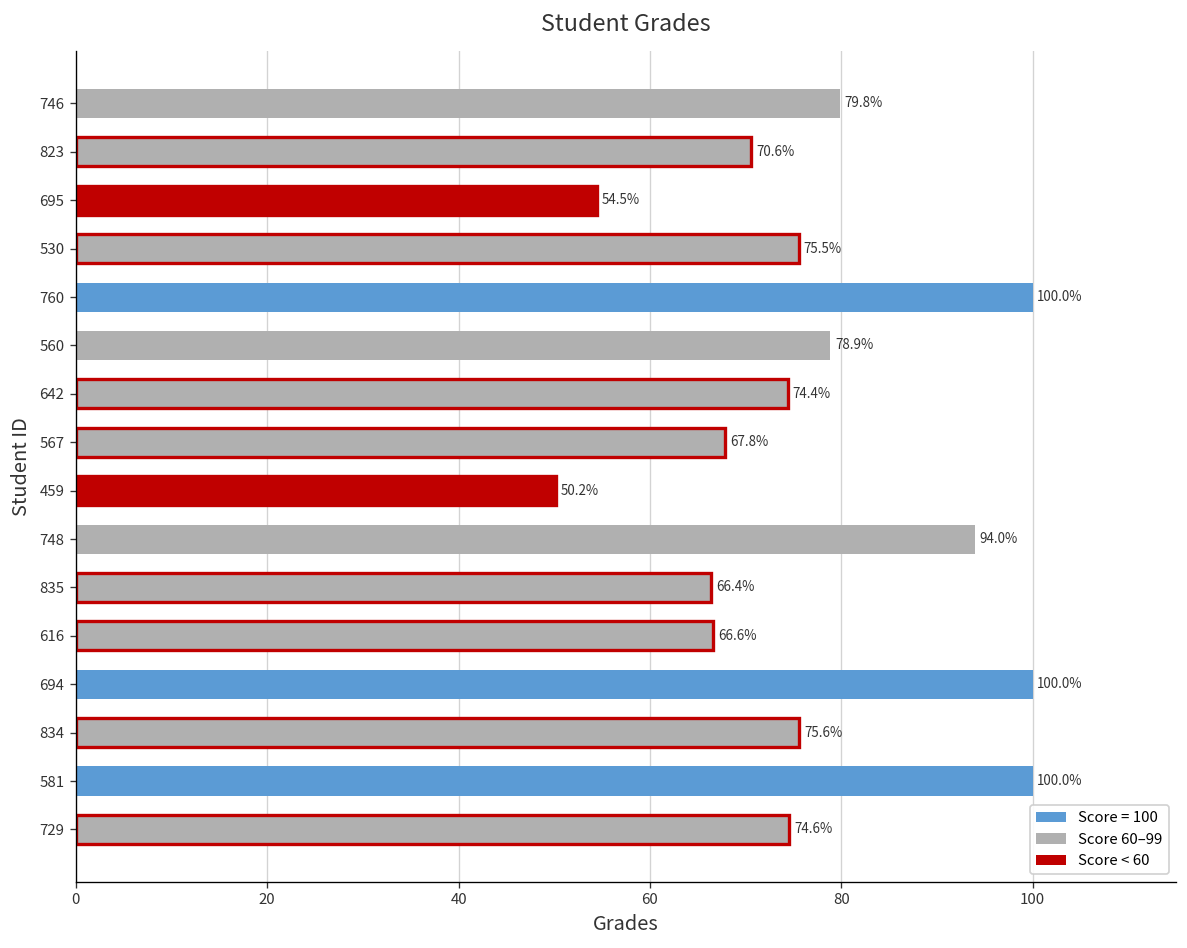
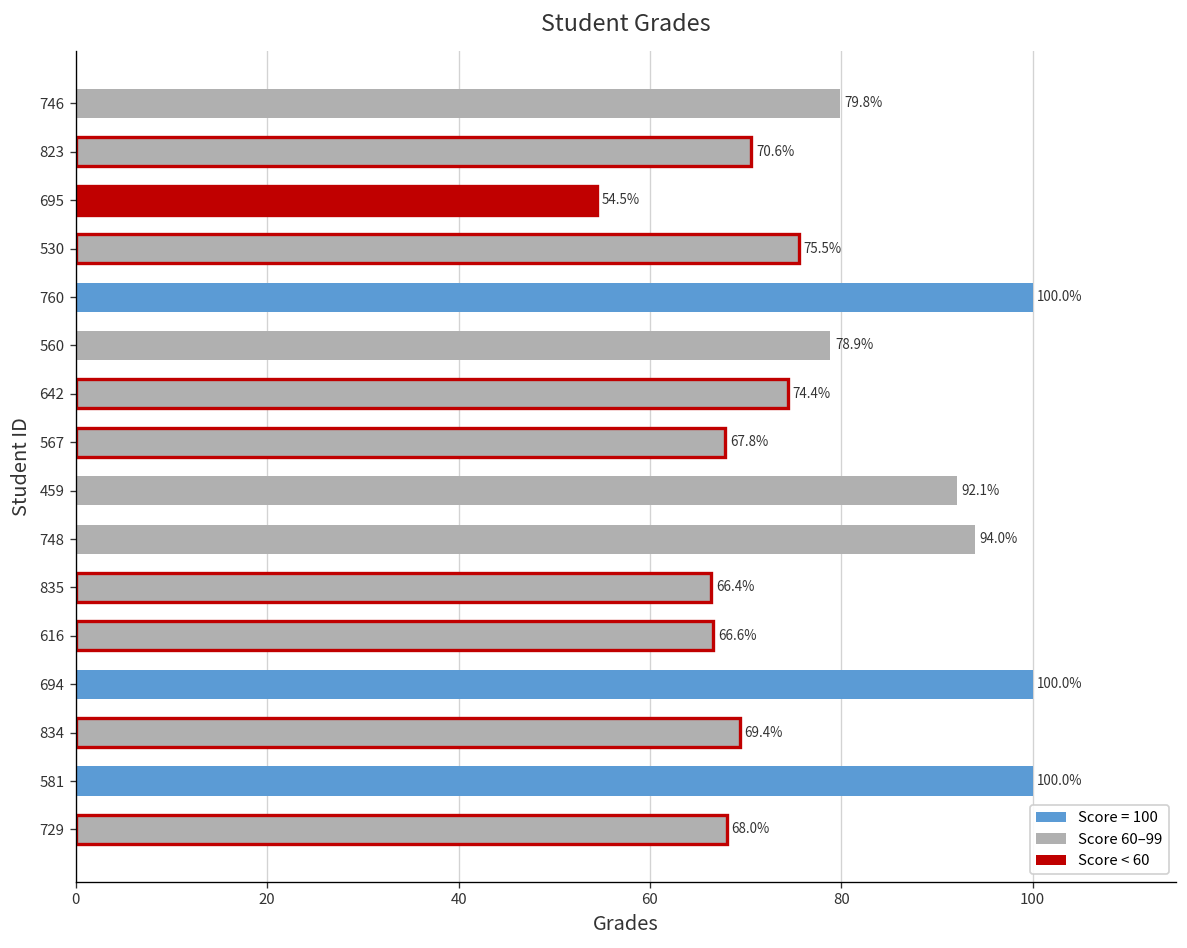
459: 50.2% -> 92.1%
834: 75.6% -> 69.4%
729: 74.6% -> 68.0%
